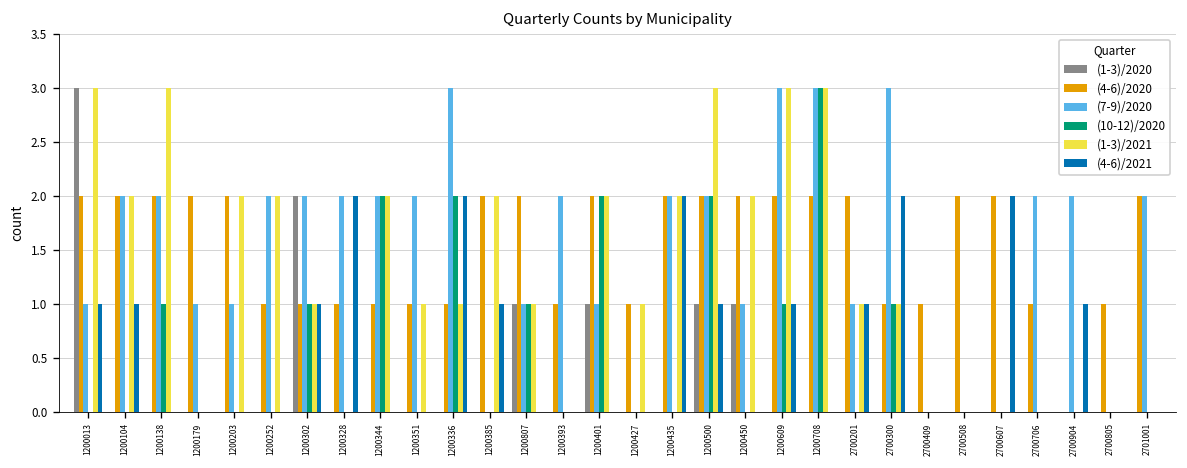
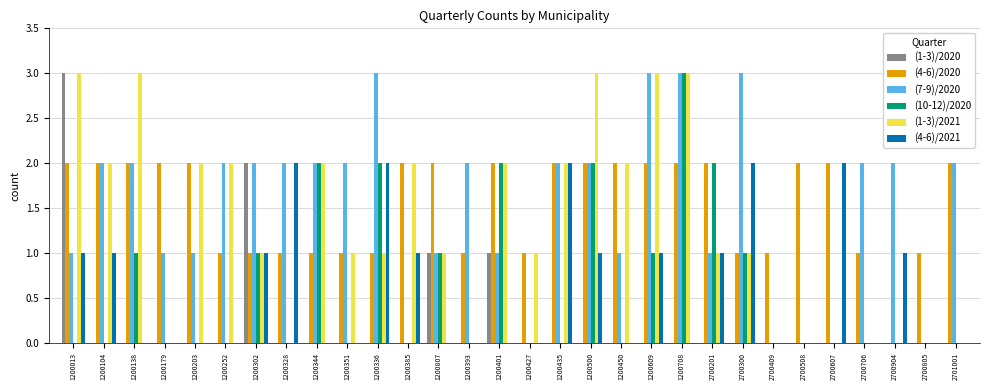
(1-3)/2020, 1200500: 1 -> 0
(1-3)/2020, 1200450: 1 -> 0
(10-12)/2020, 2700201: 0 -> 2
